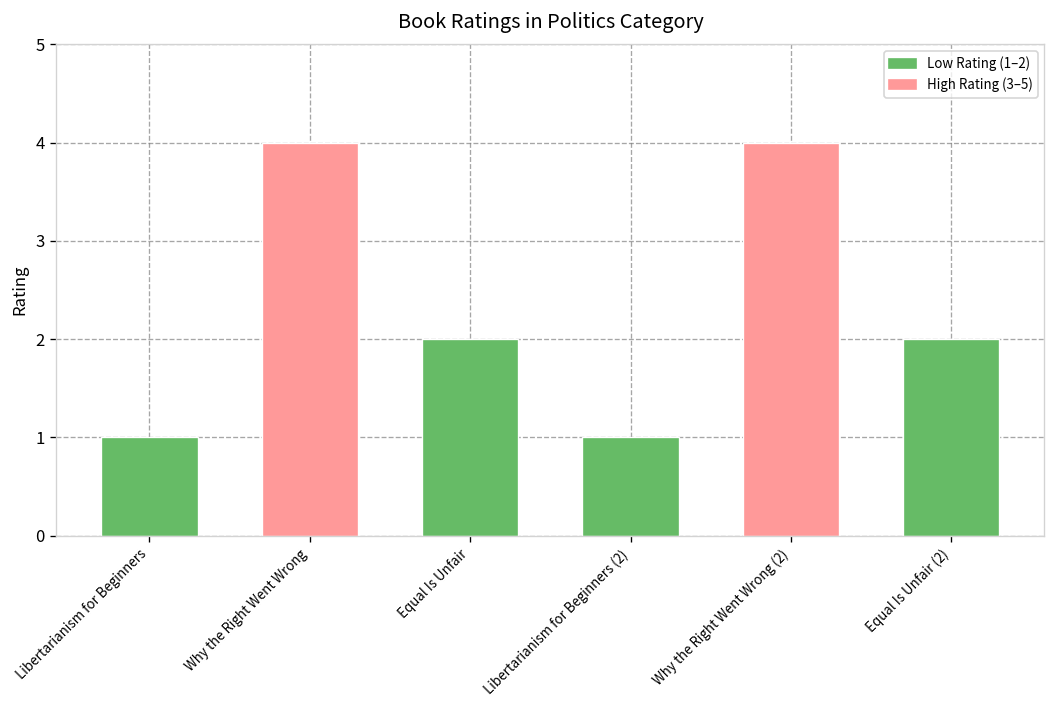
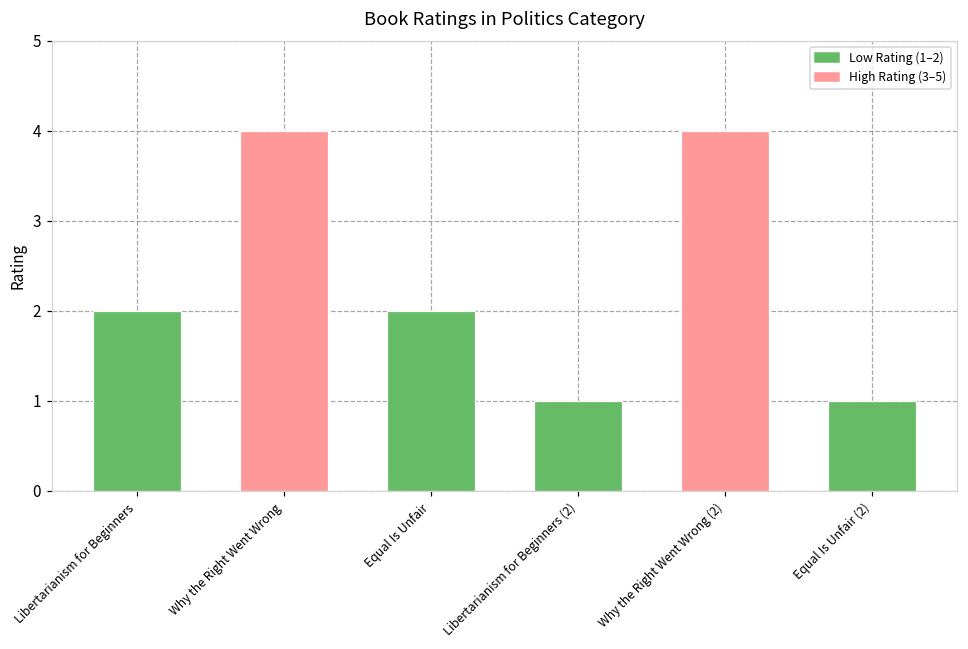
Libertarianism for Beginners: 1 -> 2
Equal Is Unfair (2): 2 -> 1
